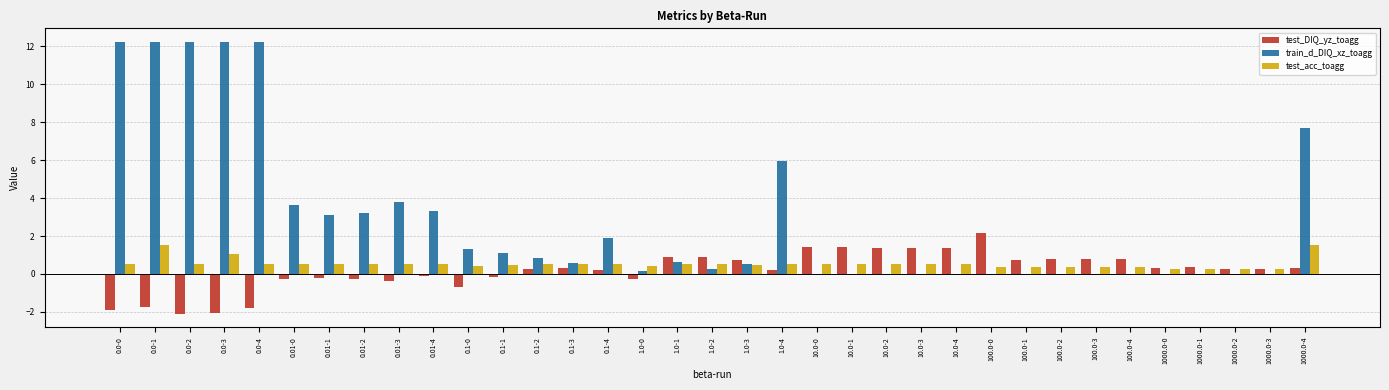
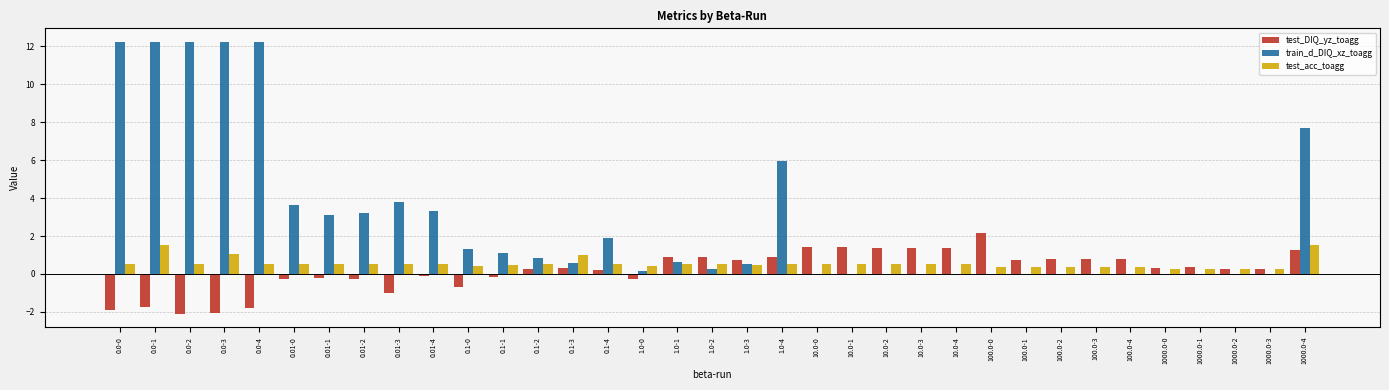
test_DIQ_yz_toagg, 0.01-3: -0.4 -> -1.0
test_acc_toagg, 0.1-3: 0.5 -> 1.0
test_DIQ_yz_toagg, 1.0-4: 0.2 -> 0.9
test_DIQ_yz_toagg, 1000.0-4: 0.3 -> 1.3
